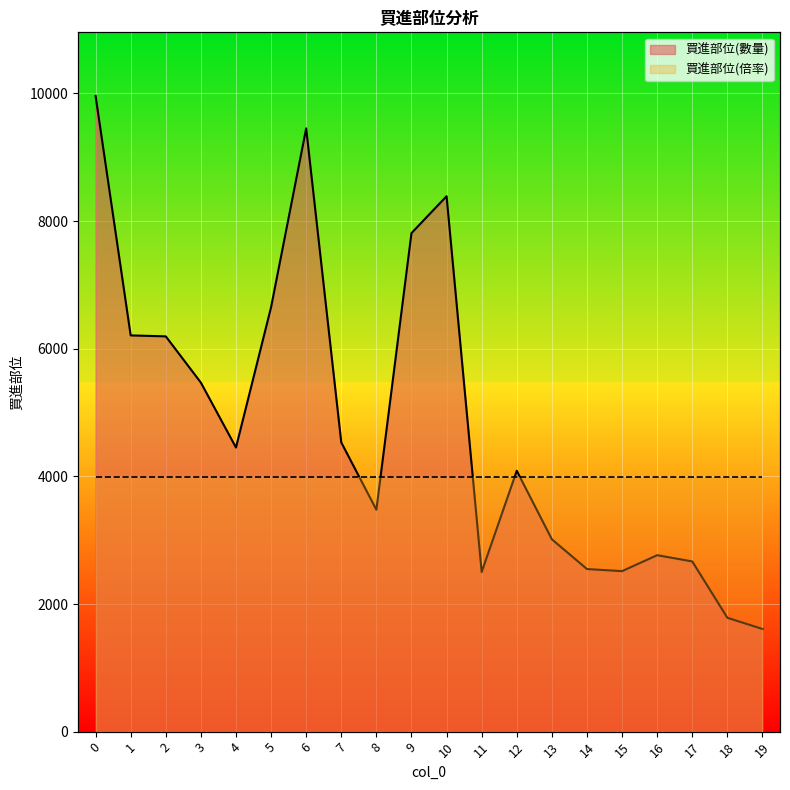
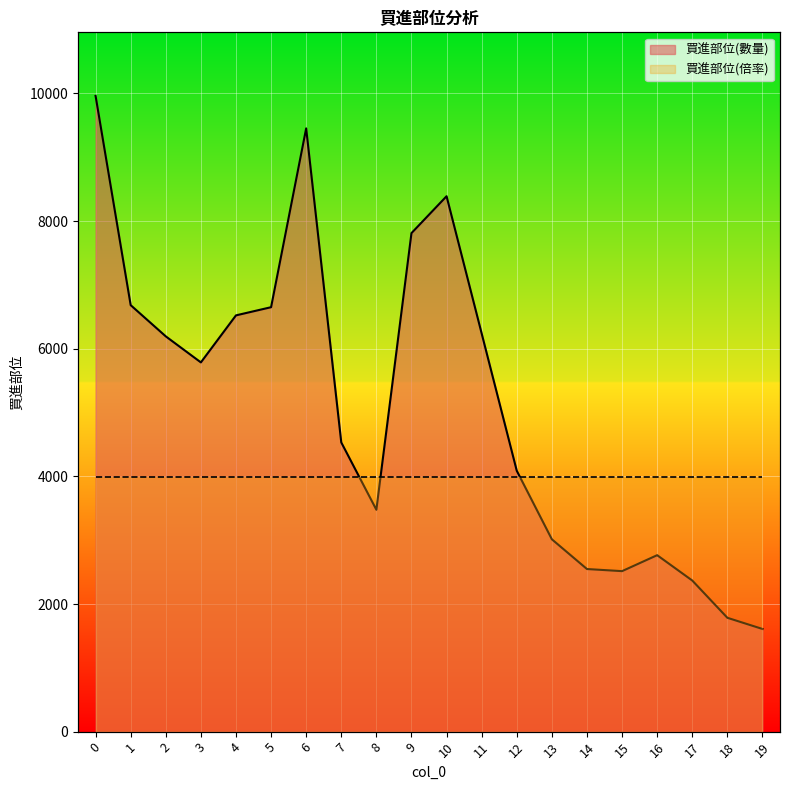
買進部位(數量), 1: 6200 -> 6700
買進部位(數量), 3: 5500 -> 5800
買進部位(數量), 4: 4500 -> 6500
買進部位(數量), 11: 2500 -> 6200
買進部位(數量), 17: 2700 -> 2400
